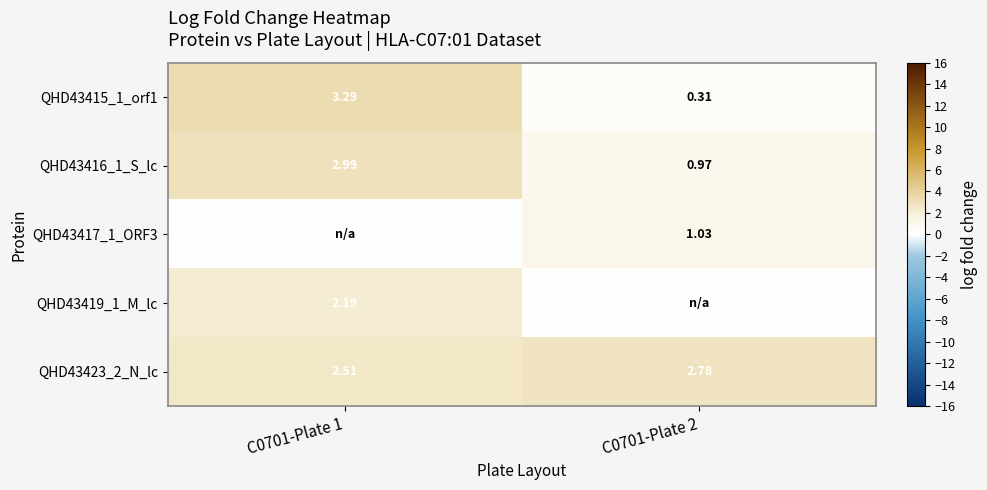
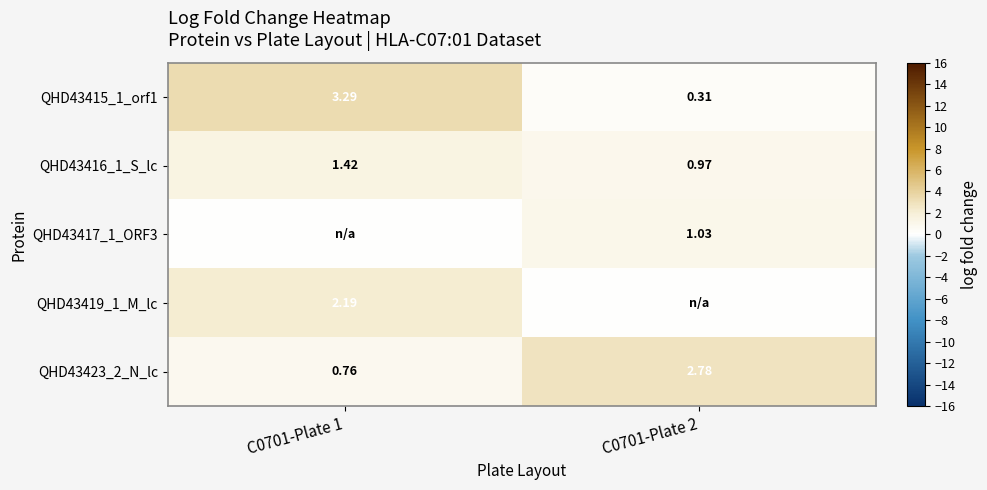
QHD43416_1_S_lc, C0701-Plate 1: 2.99 -> 1.42
QHD43423_2_N_lc, C0701-Plate 1: 2.51 -> 0.76
